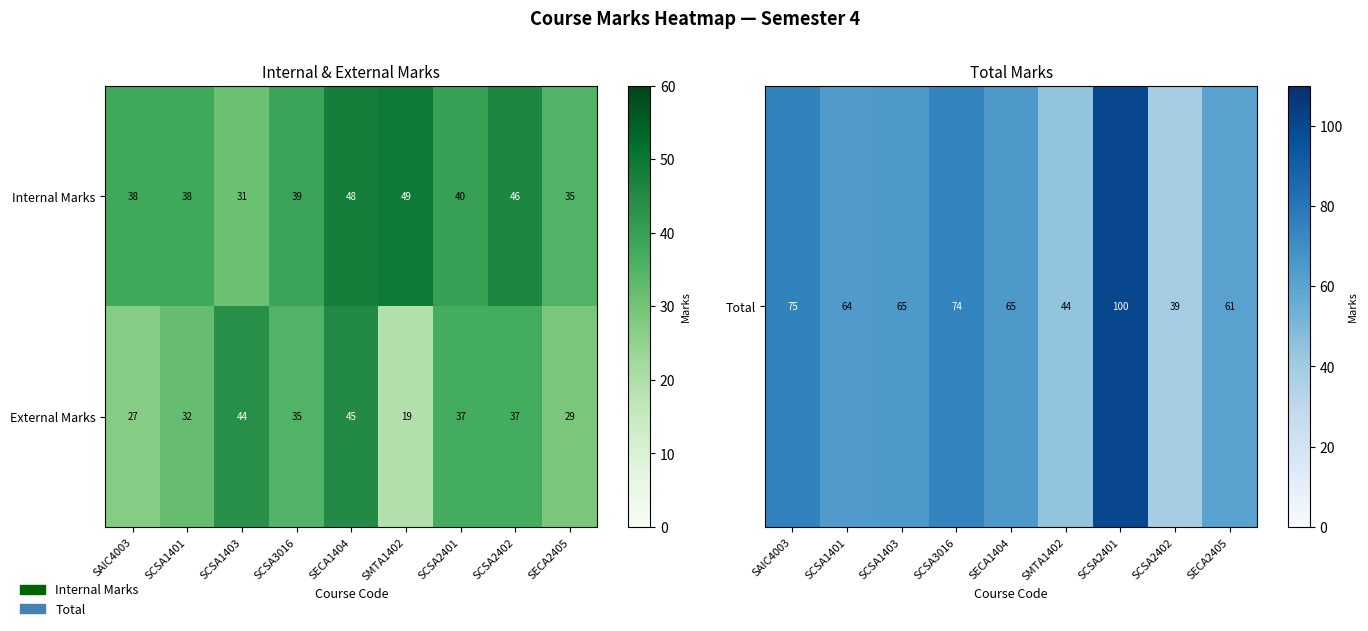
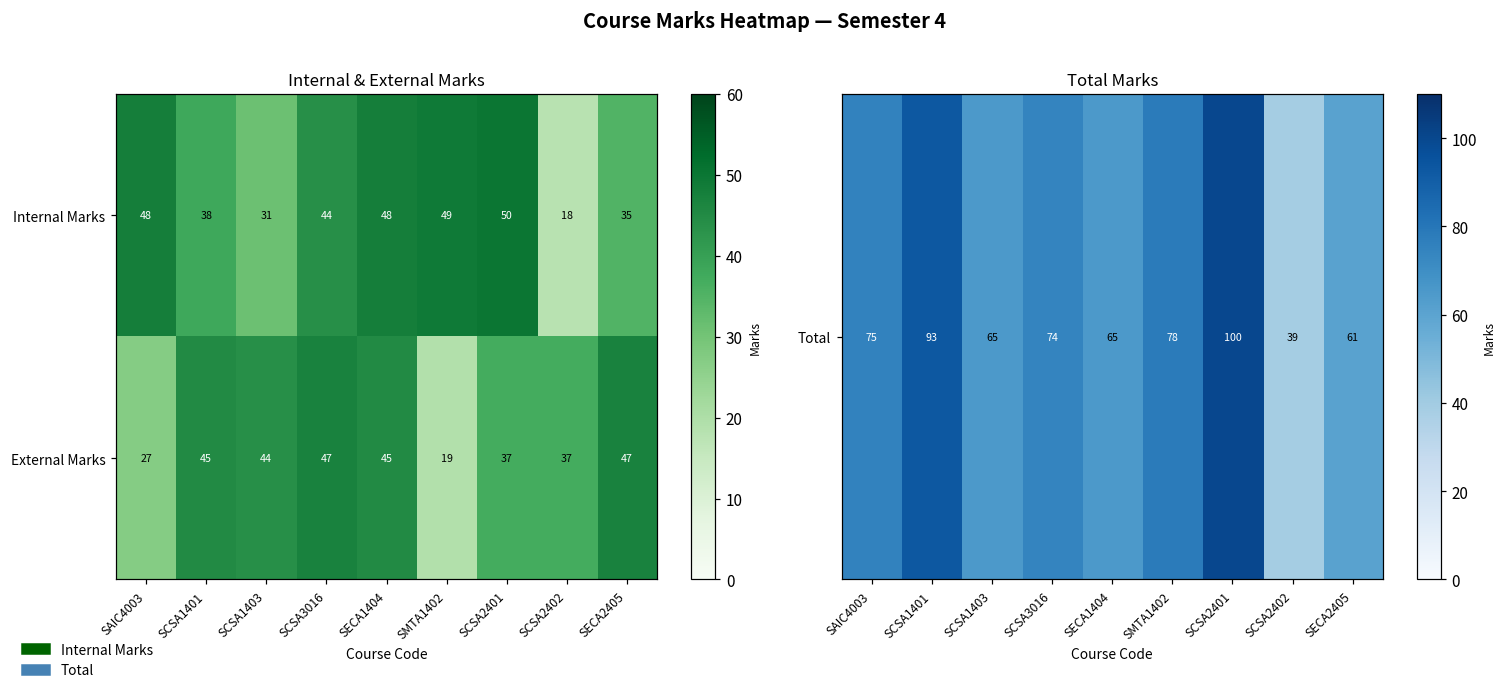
Internal & External Marks, Internal Marks, SAIC4003: 38 -> 48
Internal & External Marks, Internal Marks, SCSA3016: 39 -> 44
Internal & External Marks, Internal Marks, SCSA2401: 40 -> 50
Internal & External Marks, Internal Marks, SCSA2402: 46 -> 18
Internal & External Marks, External Marks, SCSA1401: 32 -> 45
Internal & External Marks, External Marks, SCSA3016: 35 -> 47
Internal & External Marks, External Marks, SECA2405: 29 -> 47
Total Marks, Total, SCSA1401: 64 -> 93
Total Marks, Total, SMTA1402: 44 -> 78
